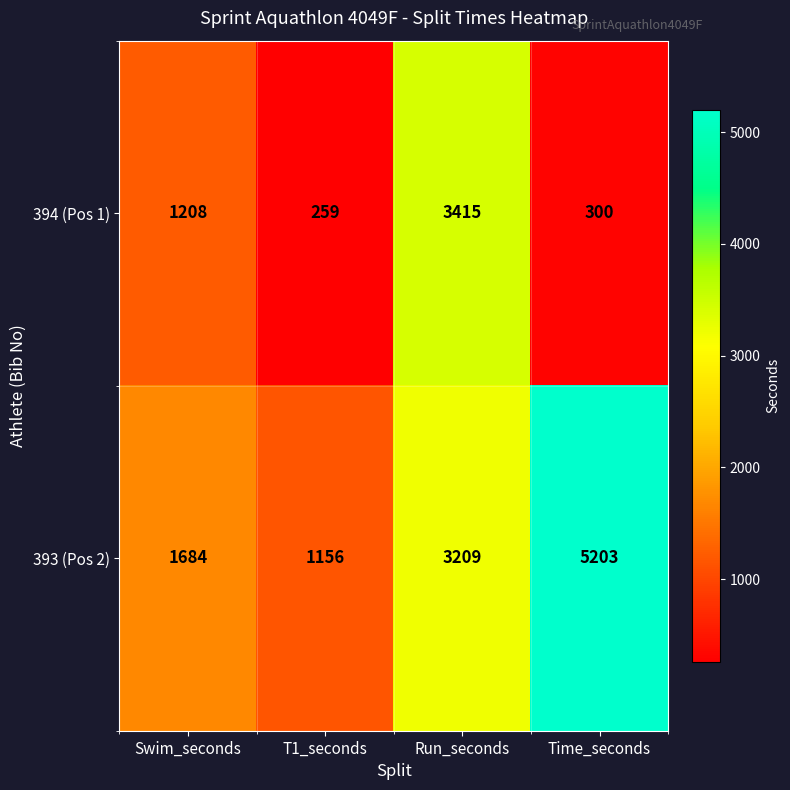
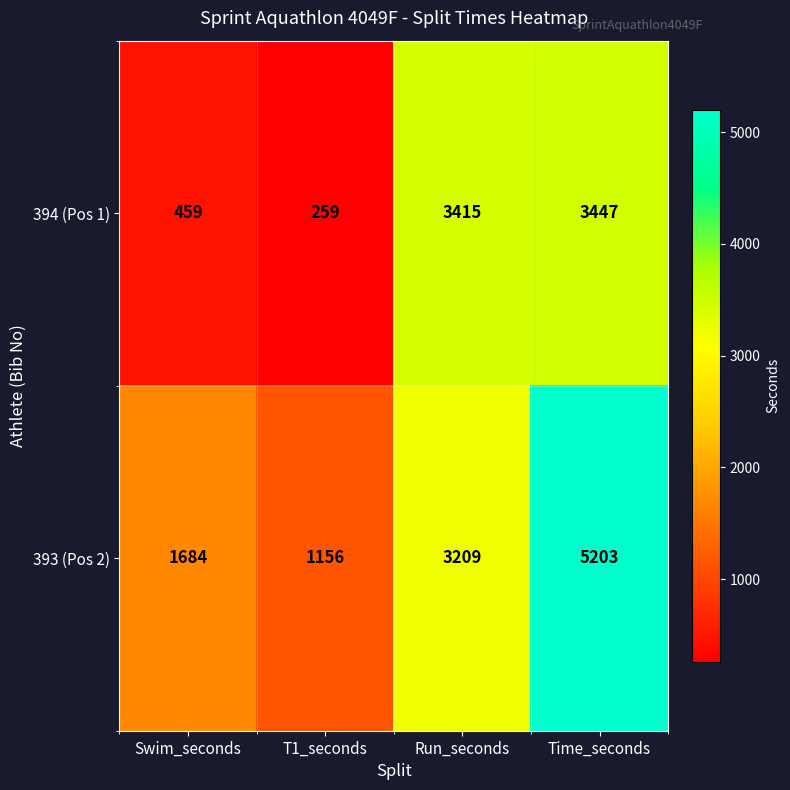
394 (Pos 1), Swim_seconds: 1208 -> 459
394 (Pos 1), Time_seconds: 300 -> 3447
